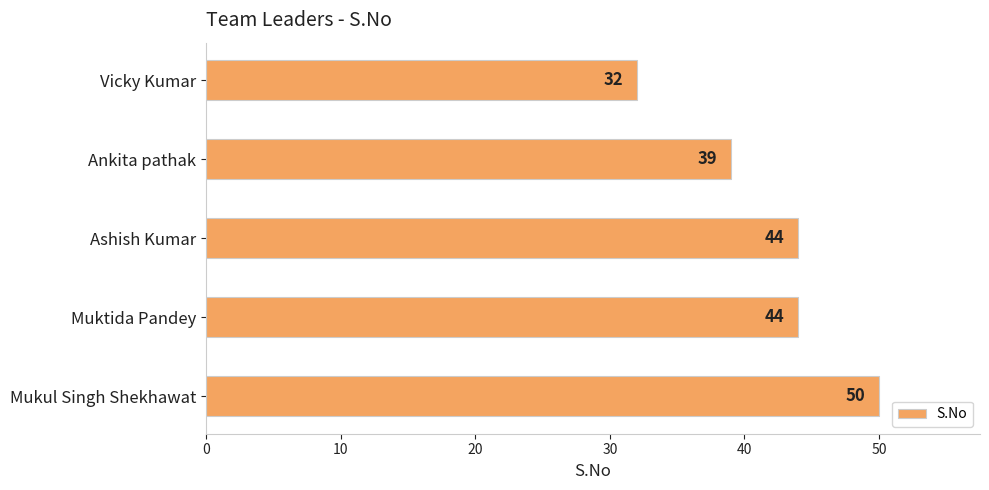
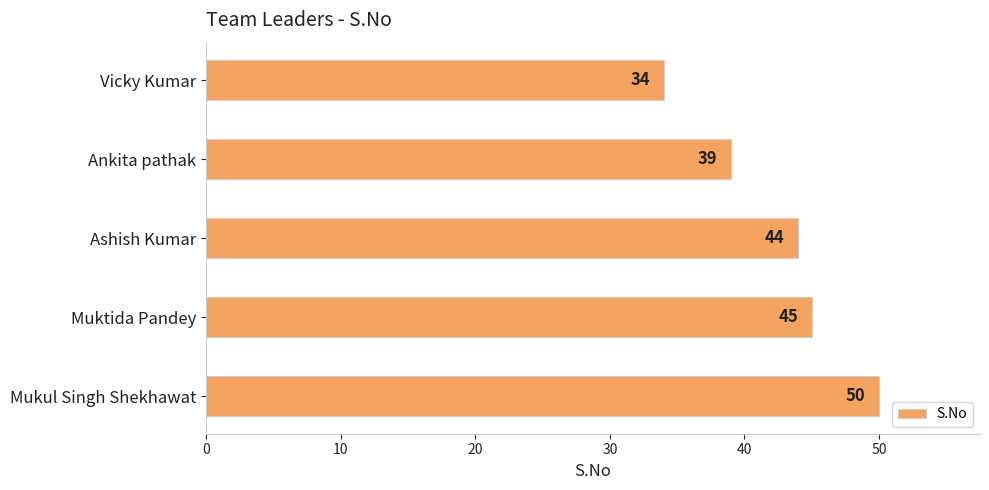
Vicky Kumar: 32 -> 34
Muktida Pandey: 44 -> 45
